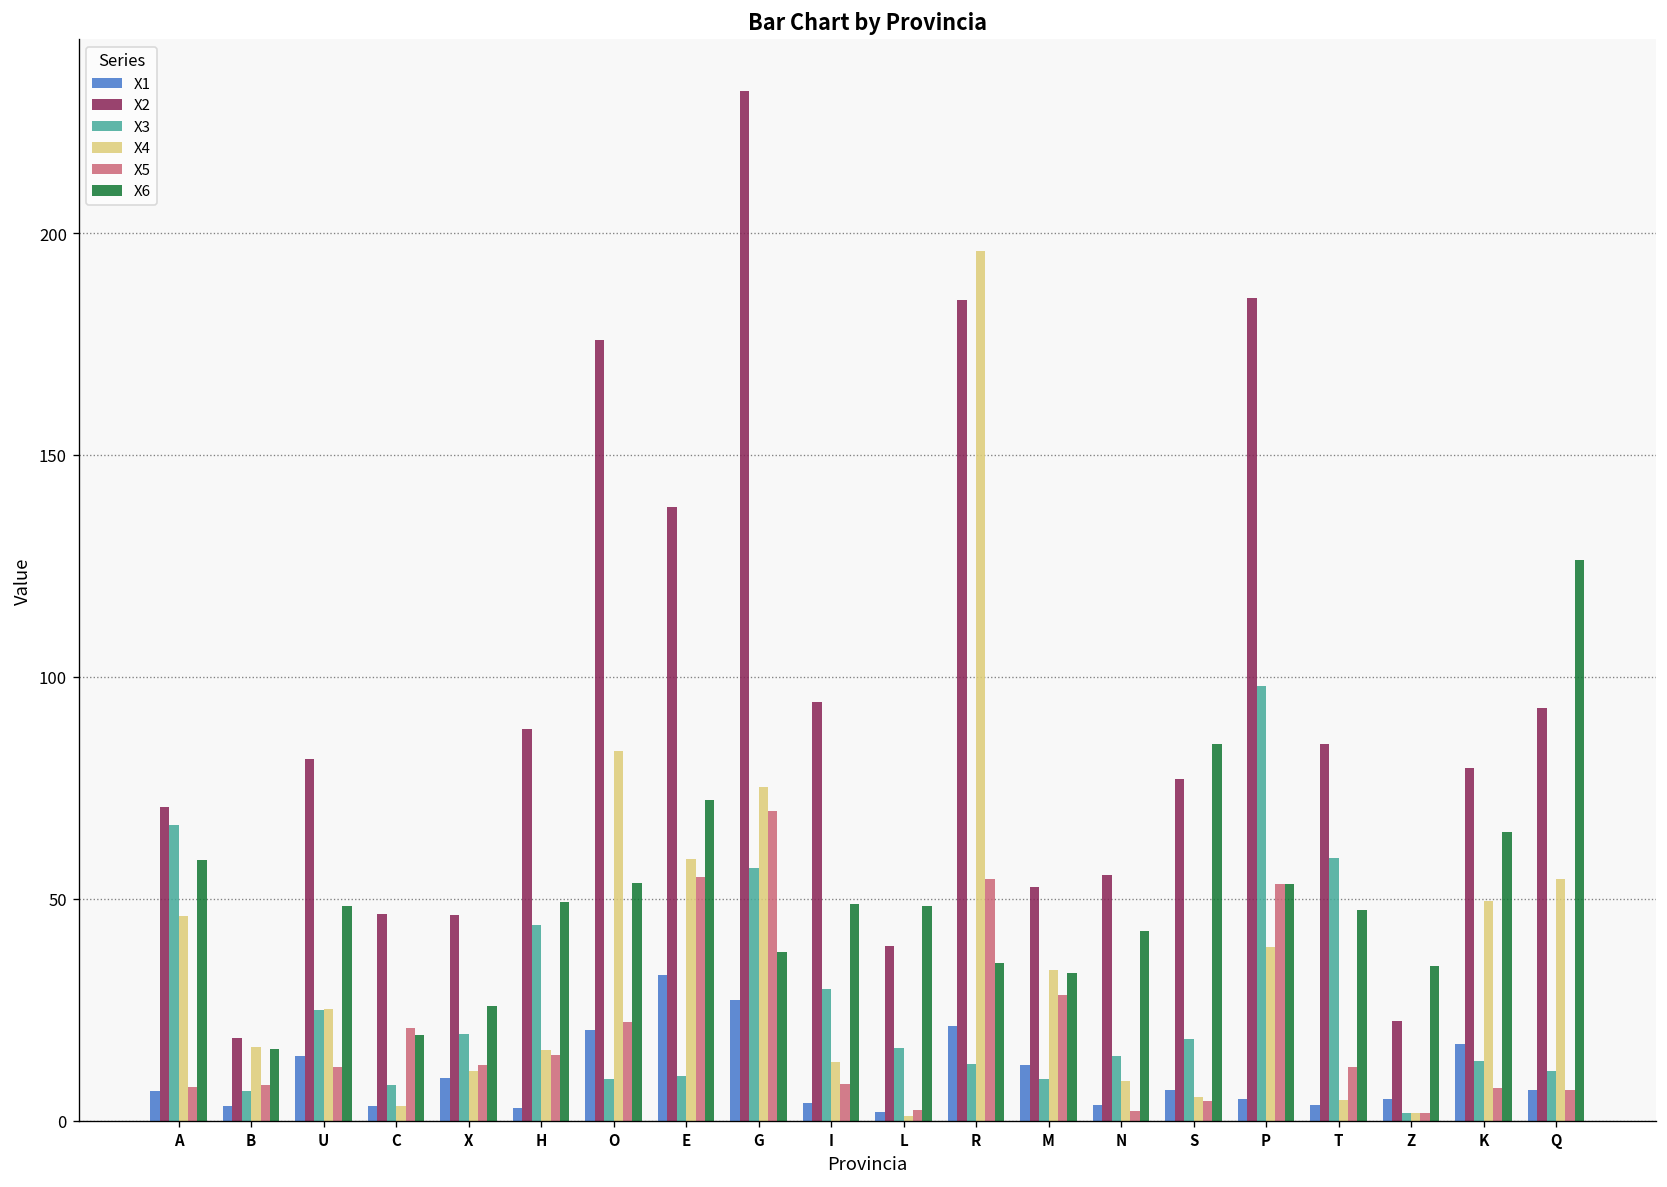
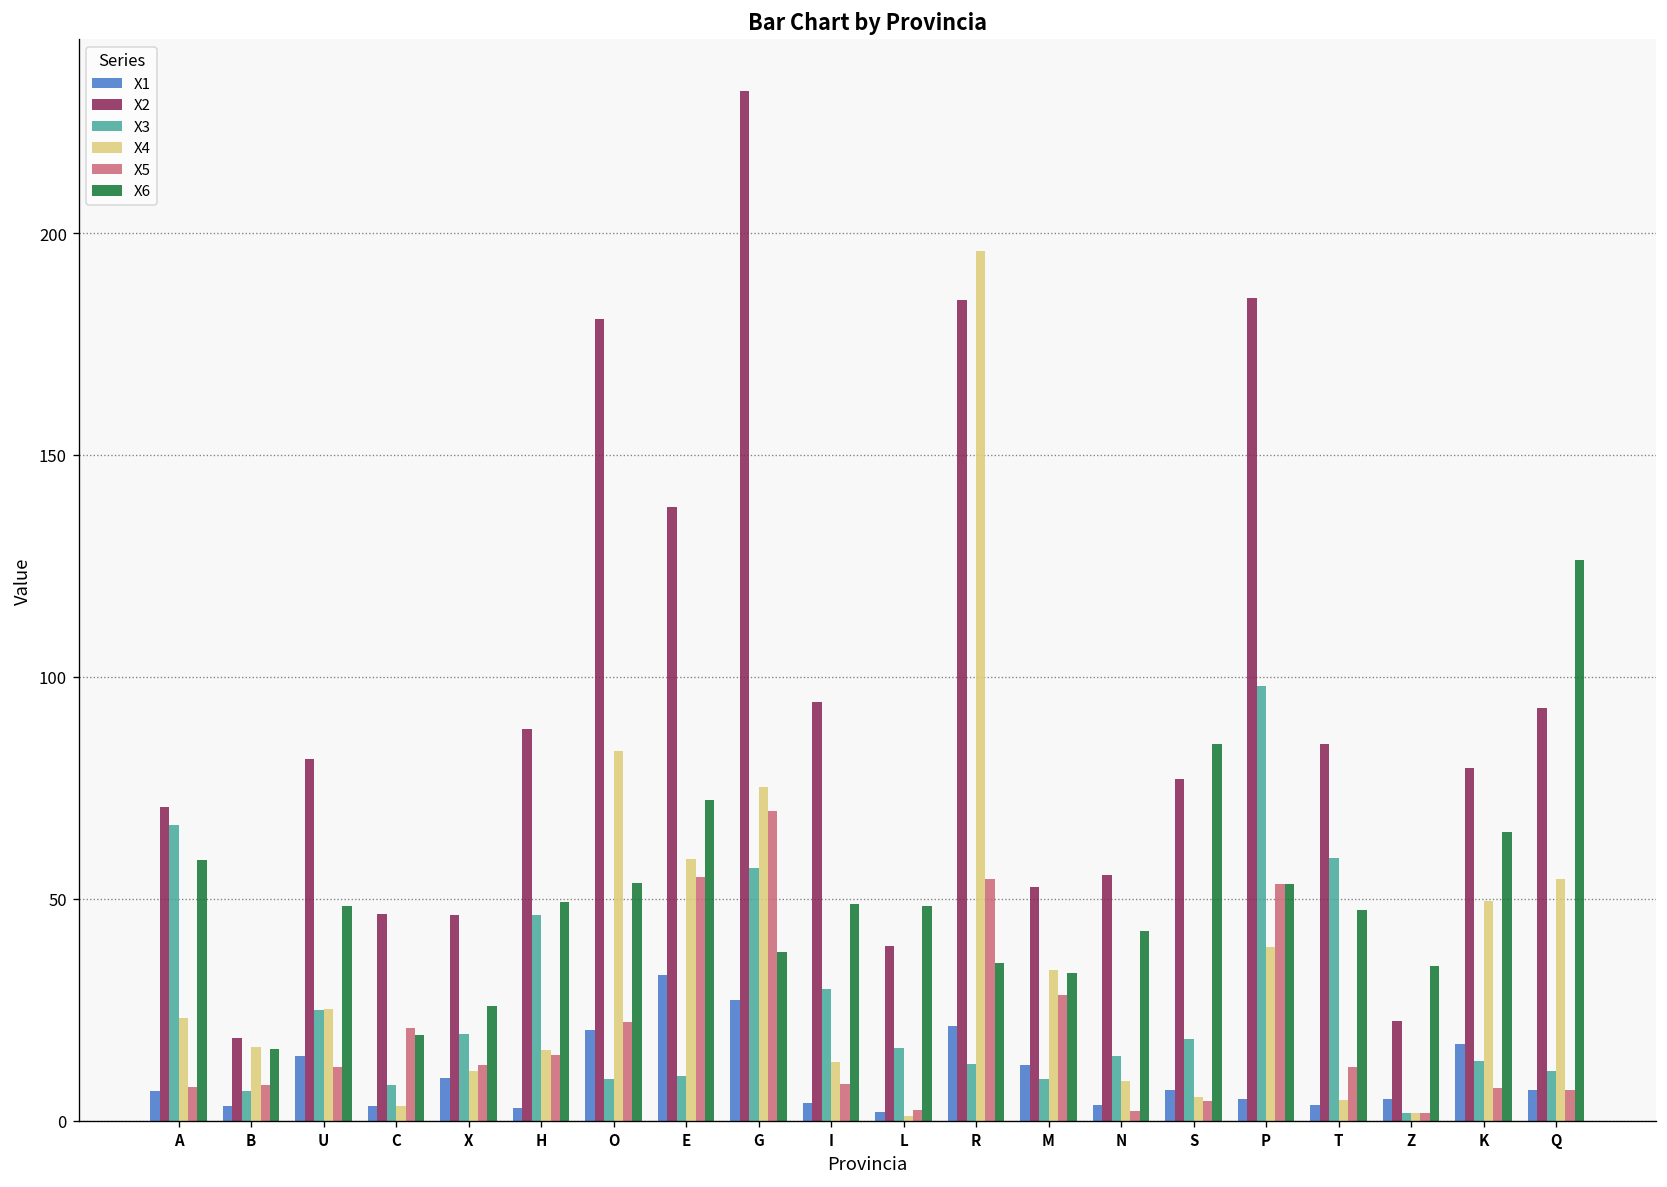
X4, A: 46 -> 23
X3, H: 44 -> 46
X2, O: 176 -> 181
